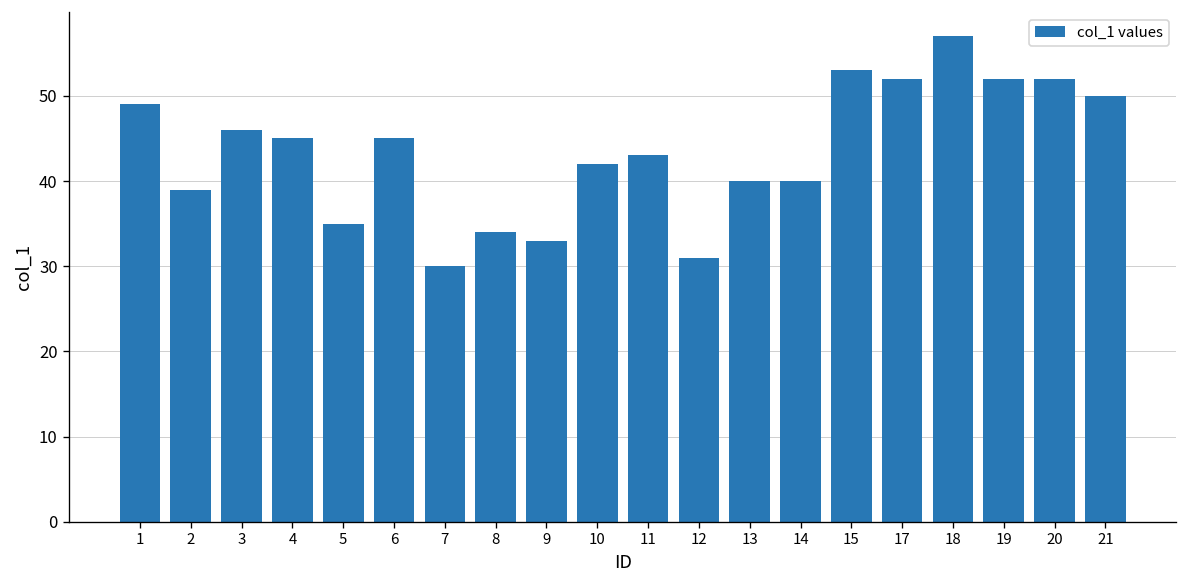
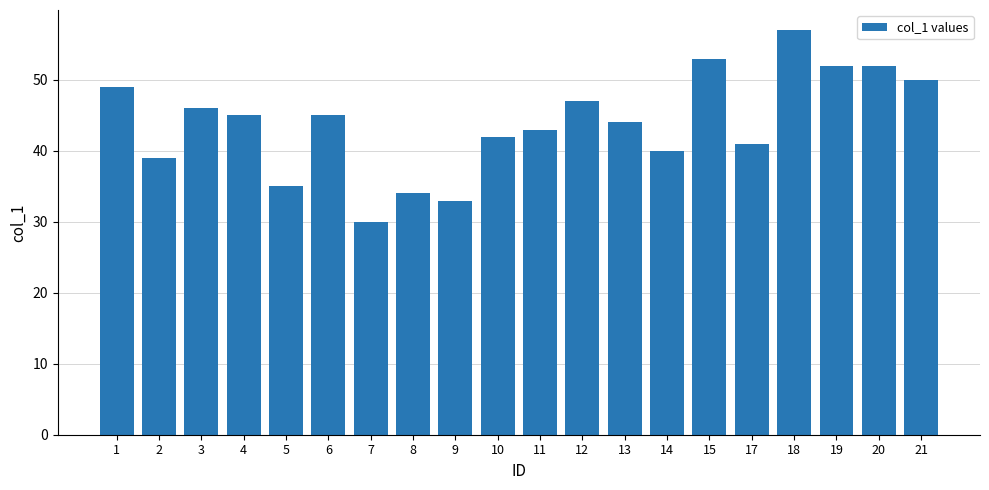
12: 31 -> 47
13: 40 -> 44
17: 52 -> 41
